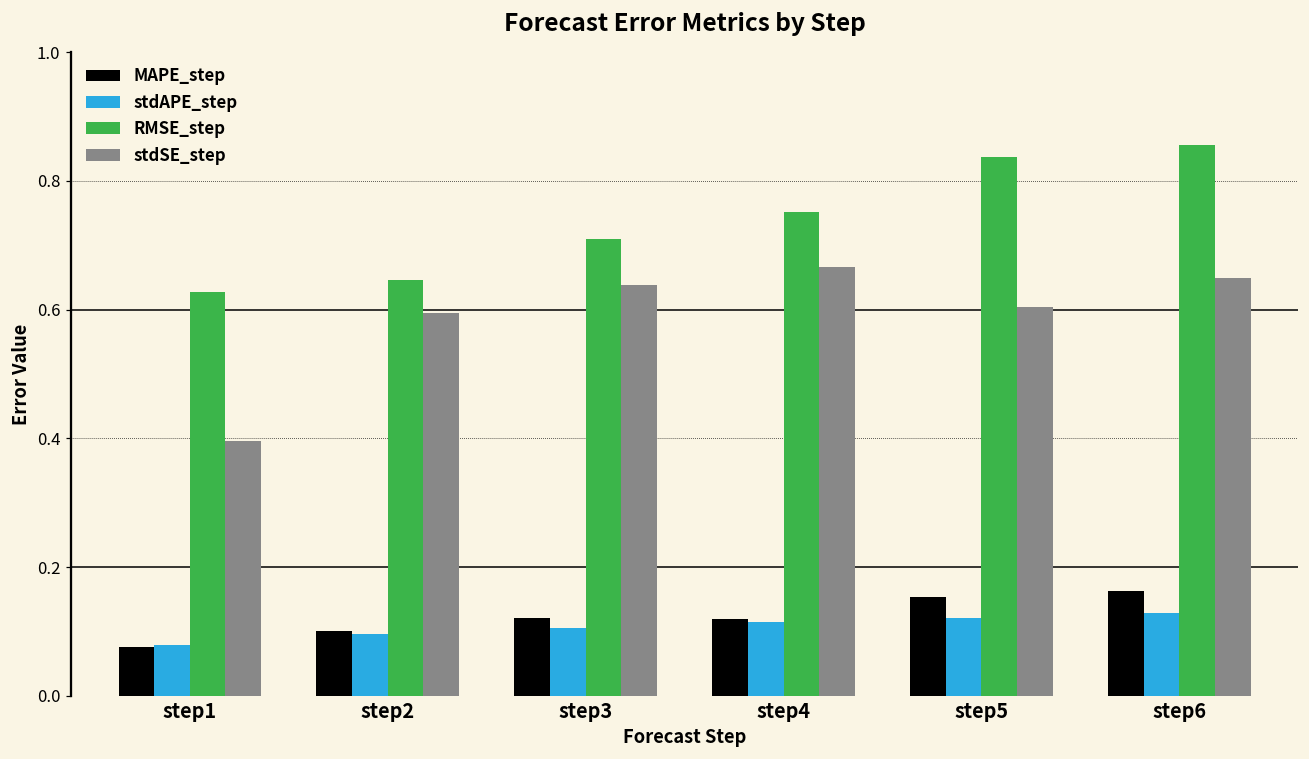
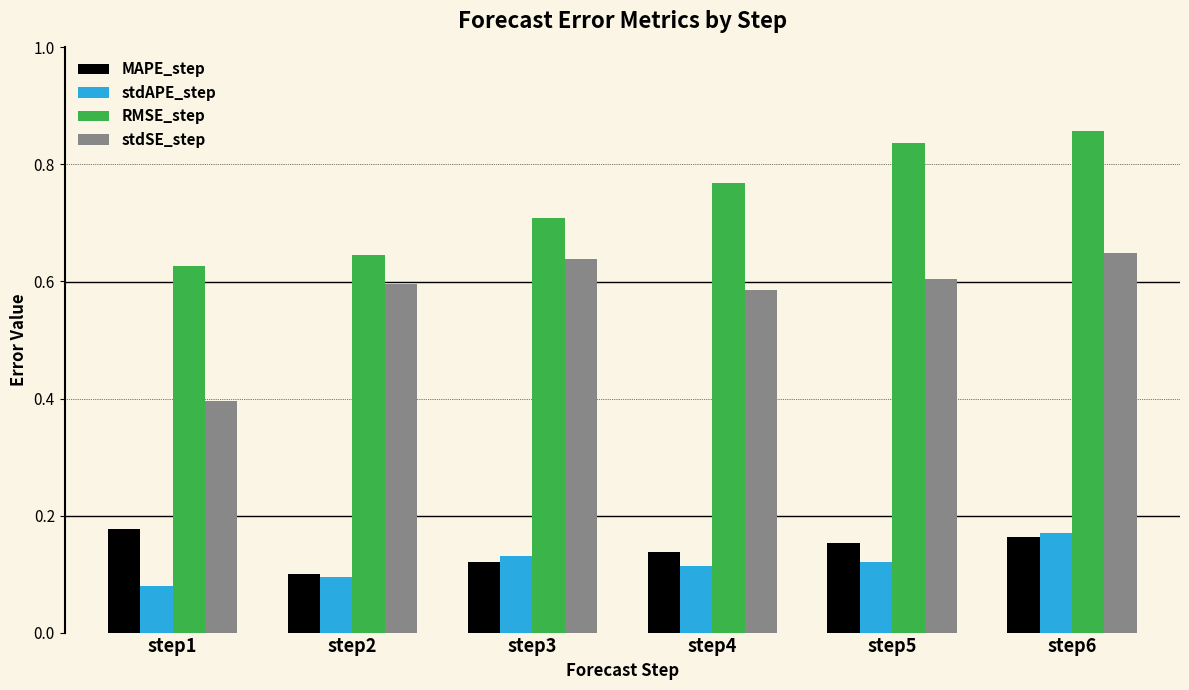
MAPE_step, step1: 0.08 -> 0.18
stdAPE_step, step3: 0.11 -> 0.13
MAPE_step, step4: 0.12 -> 0.14
RMSE_step, step4: 0.75 -> 0.77
stdSE_step, step4: 0.67 -> 0.59
stdAPE_step, step6: 0.13 -> 0.17
